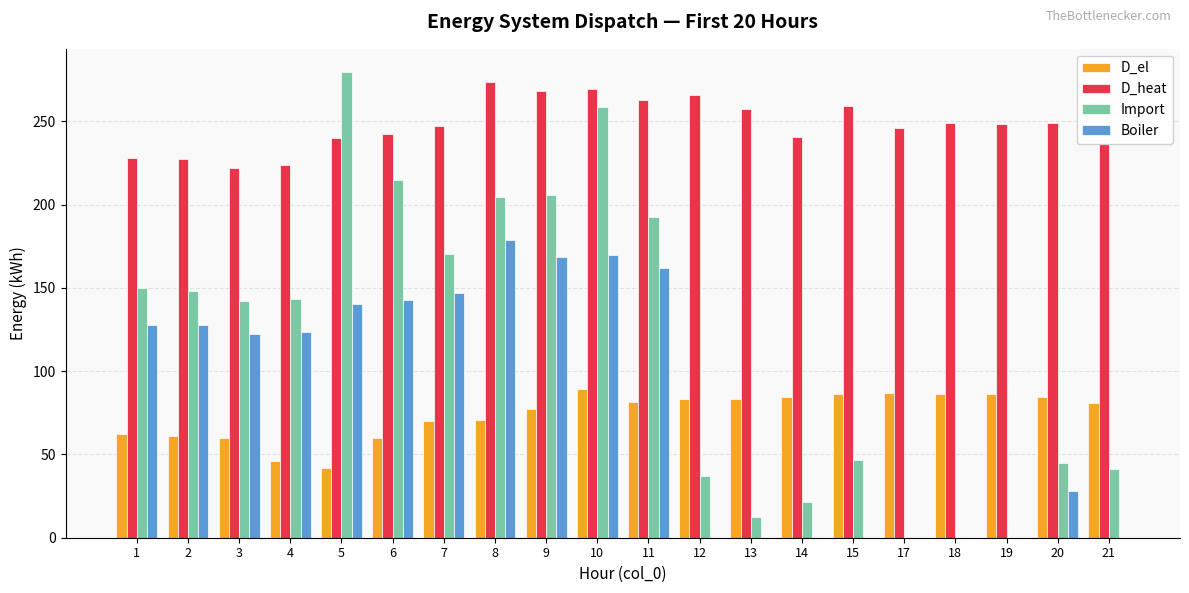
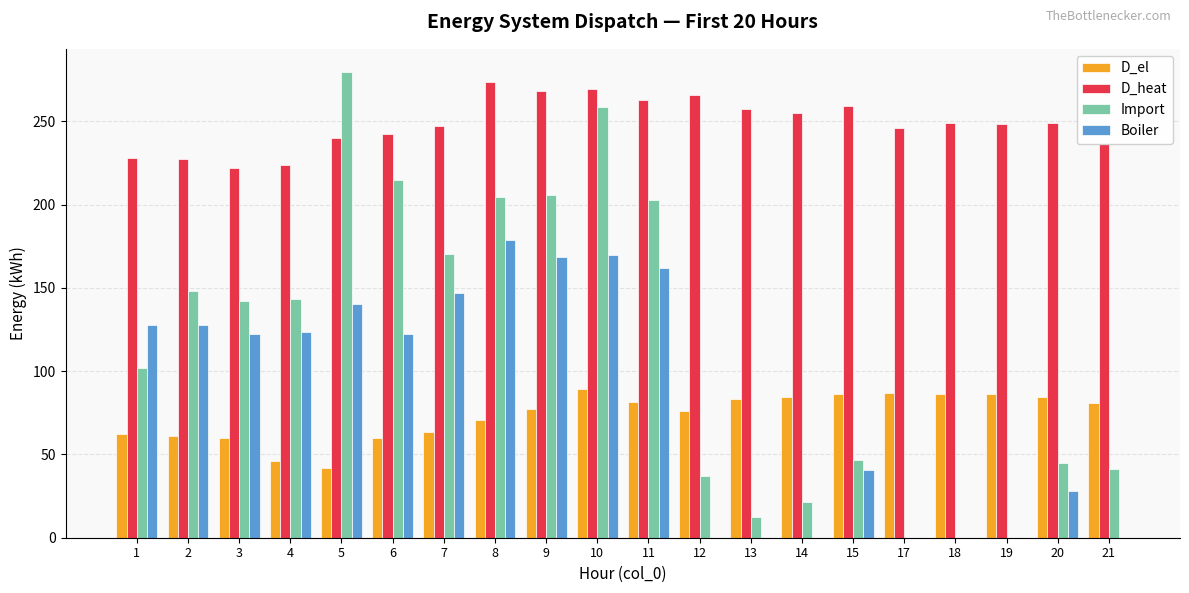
Import, 1: 150 -> 102
Boiler, 6: 143 -> 122
D_el, 7: 70 -> 63
Import, 11: 193 -> 203
D_el, 12: 83 -> 76
D_heat, 14: 241 -> 255
Boiler, 15: 0 -> 41
